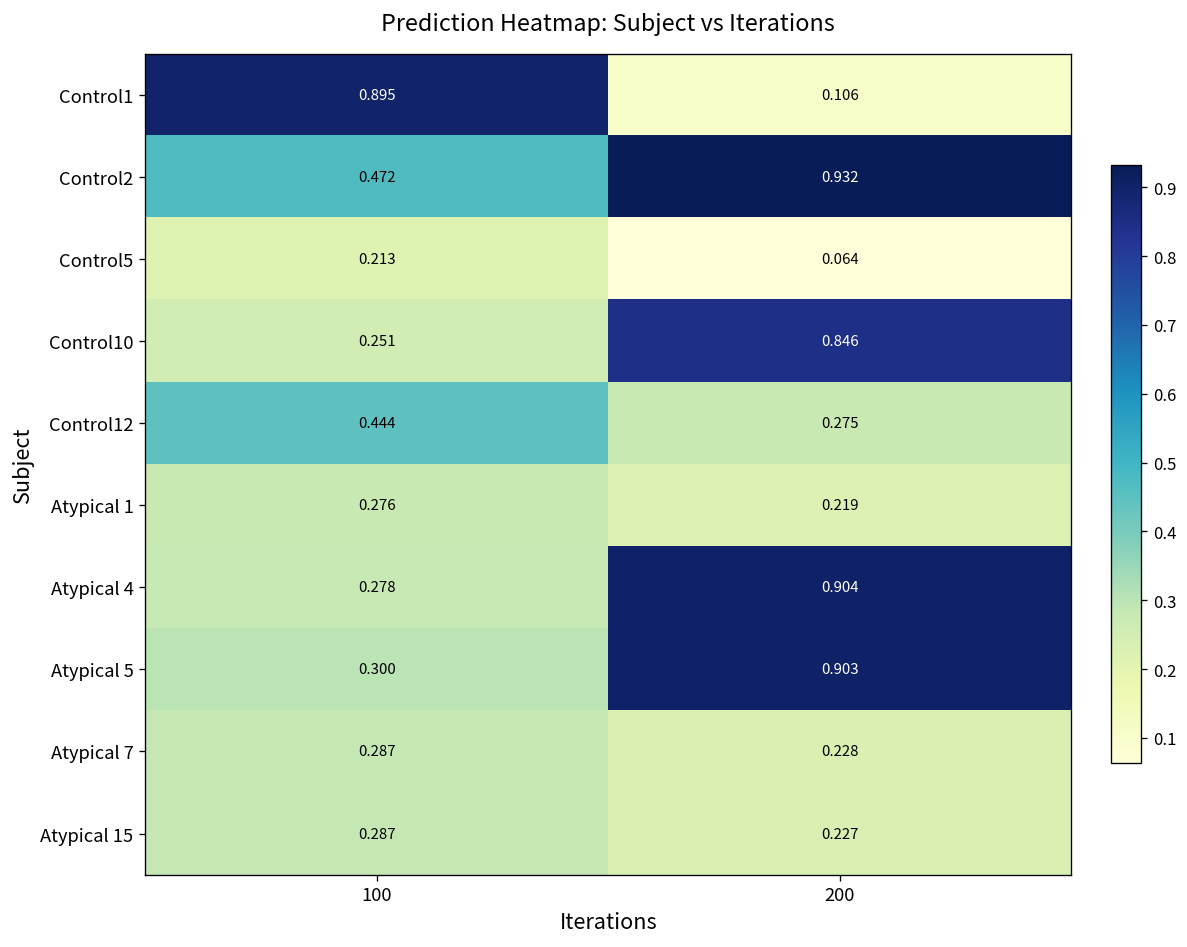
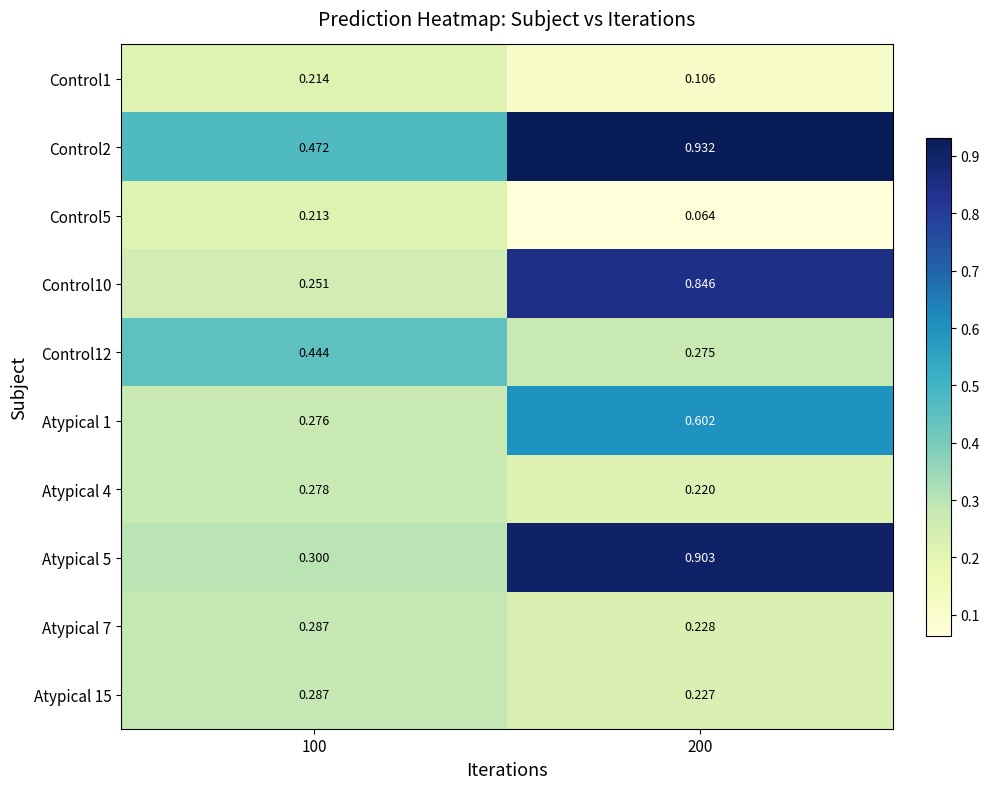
Control1, 100: 0.895 -> 0.214
Atypical 1, 200: 0.219 -> 0.602
Atypical 4, 200: 0.904 -> 0.220
